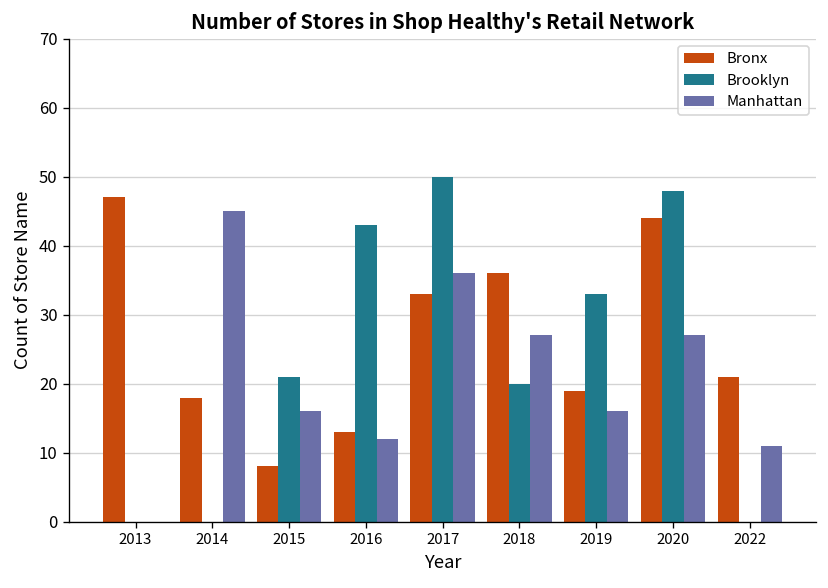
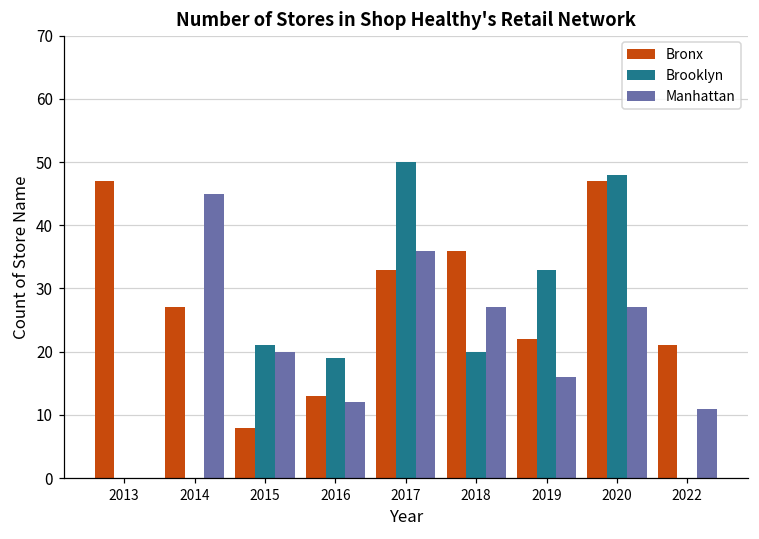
Bronx, 2014: 18 -> 27
Manhattan, 2015: 16 -> 20
Brooklyn, 2016: 43 -> 19
Bronx, 2019: 19 -> 22
Bronx, 2020: 44 -> 47
